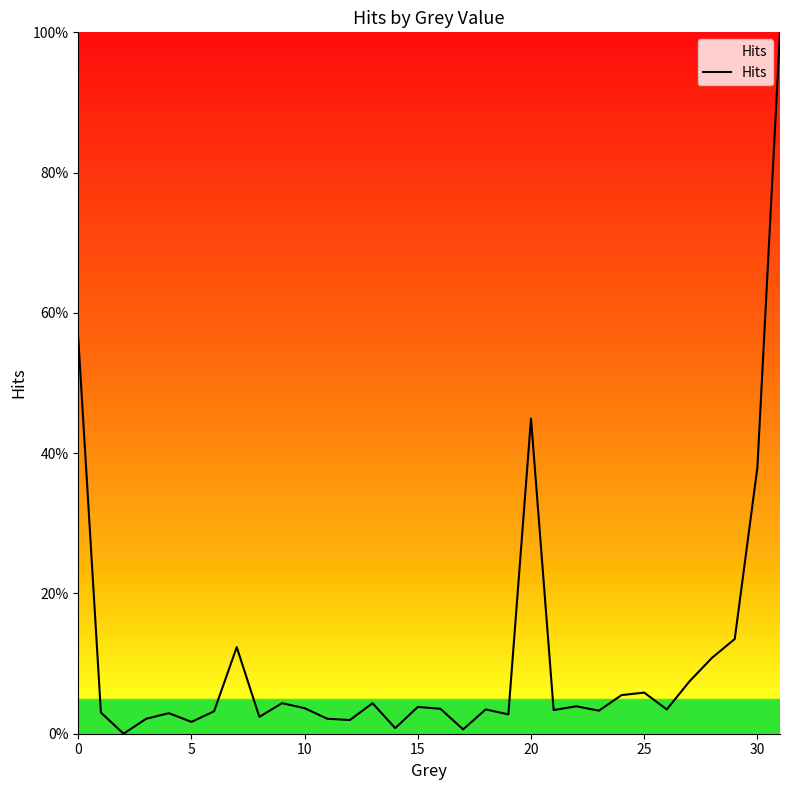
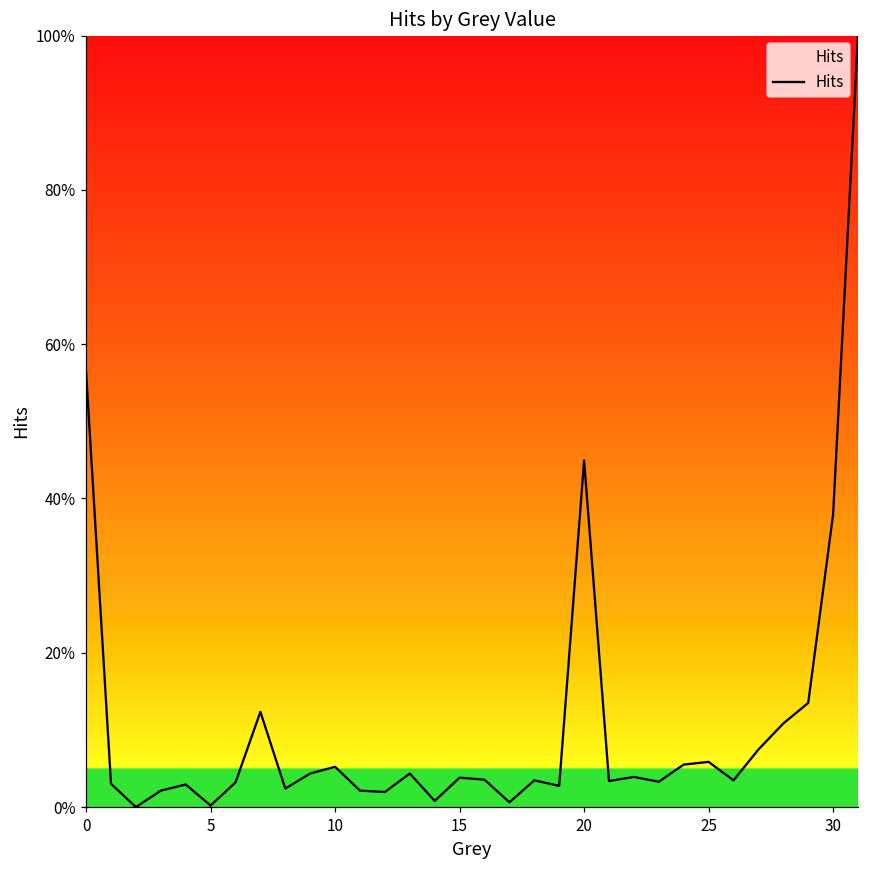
5: 2% -> 0%
10: 4% -> 5%
